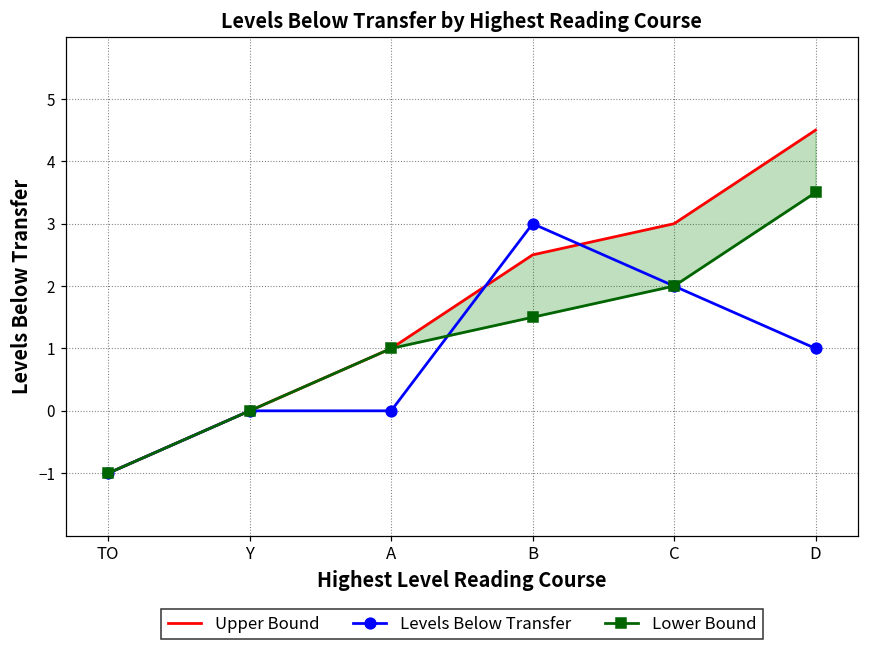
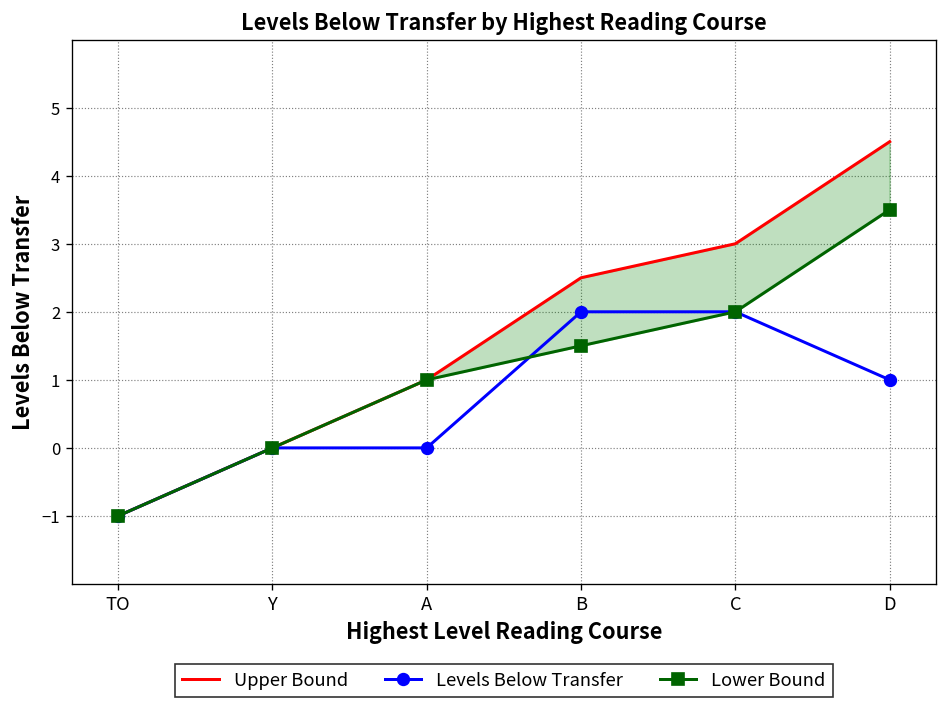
Levels Below Transfer, B: 3 -> 2
